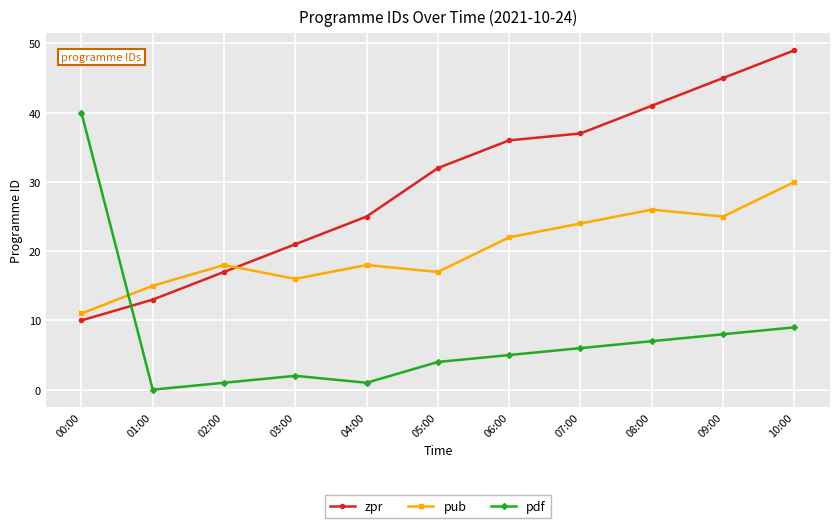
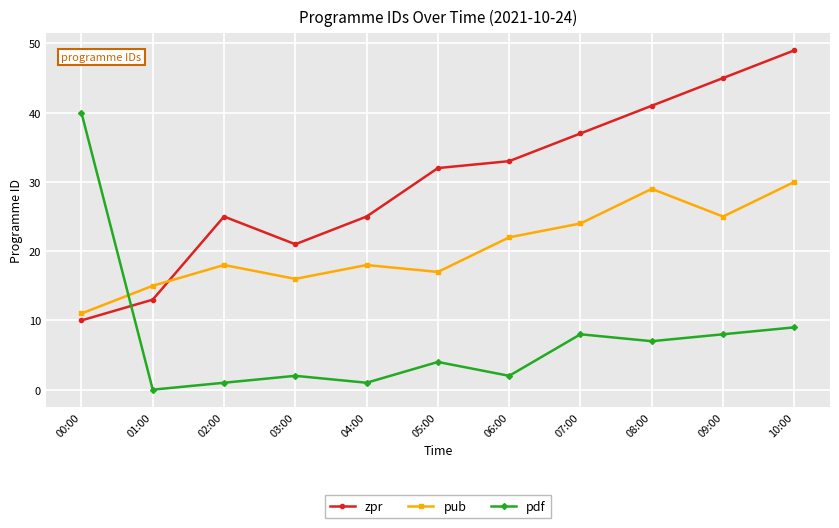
zpr, 02:00: 17 -> 25
zpr, 06:00: 36 -> 33
pdf, 06:00: 5 -> 2
pdf, 07:00: 6 -> 8
pub, 08:00: 26 -> 29
